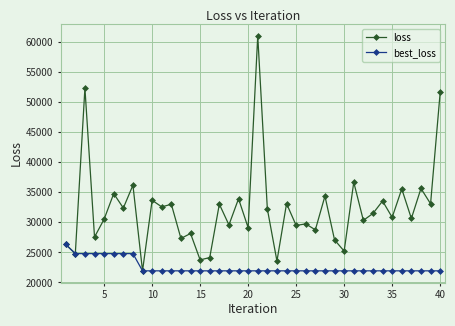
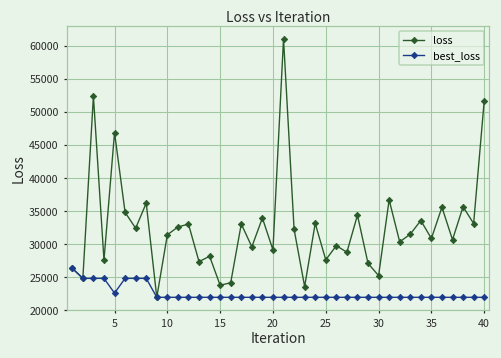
loss, 5: 31000 -> 47000
best_loss, 5: 25000 -> 23000
loss, 10: 34000 -> 31000
loss, 25: 29000 -> 28000
